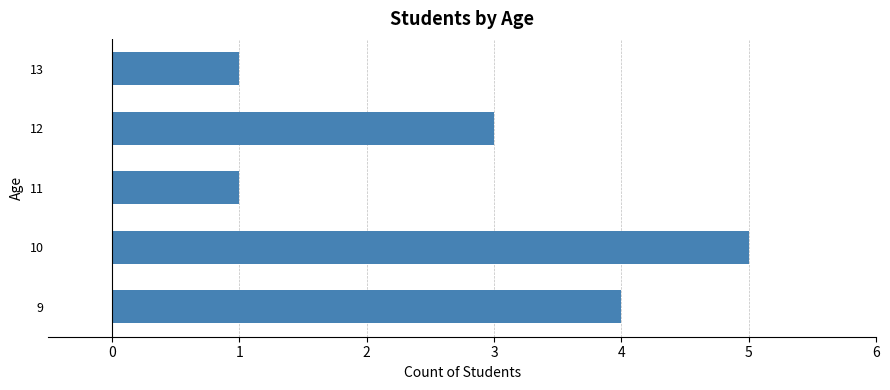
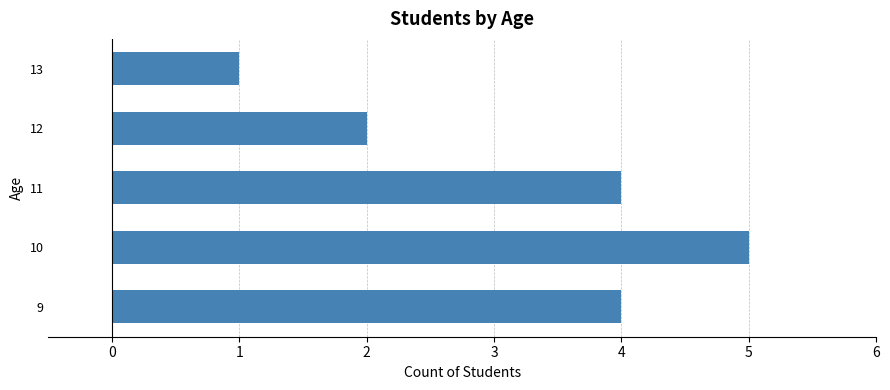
12: 3 -> 2
11: 1 -> 4
